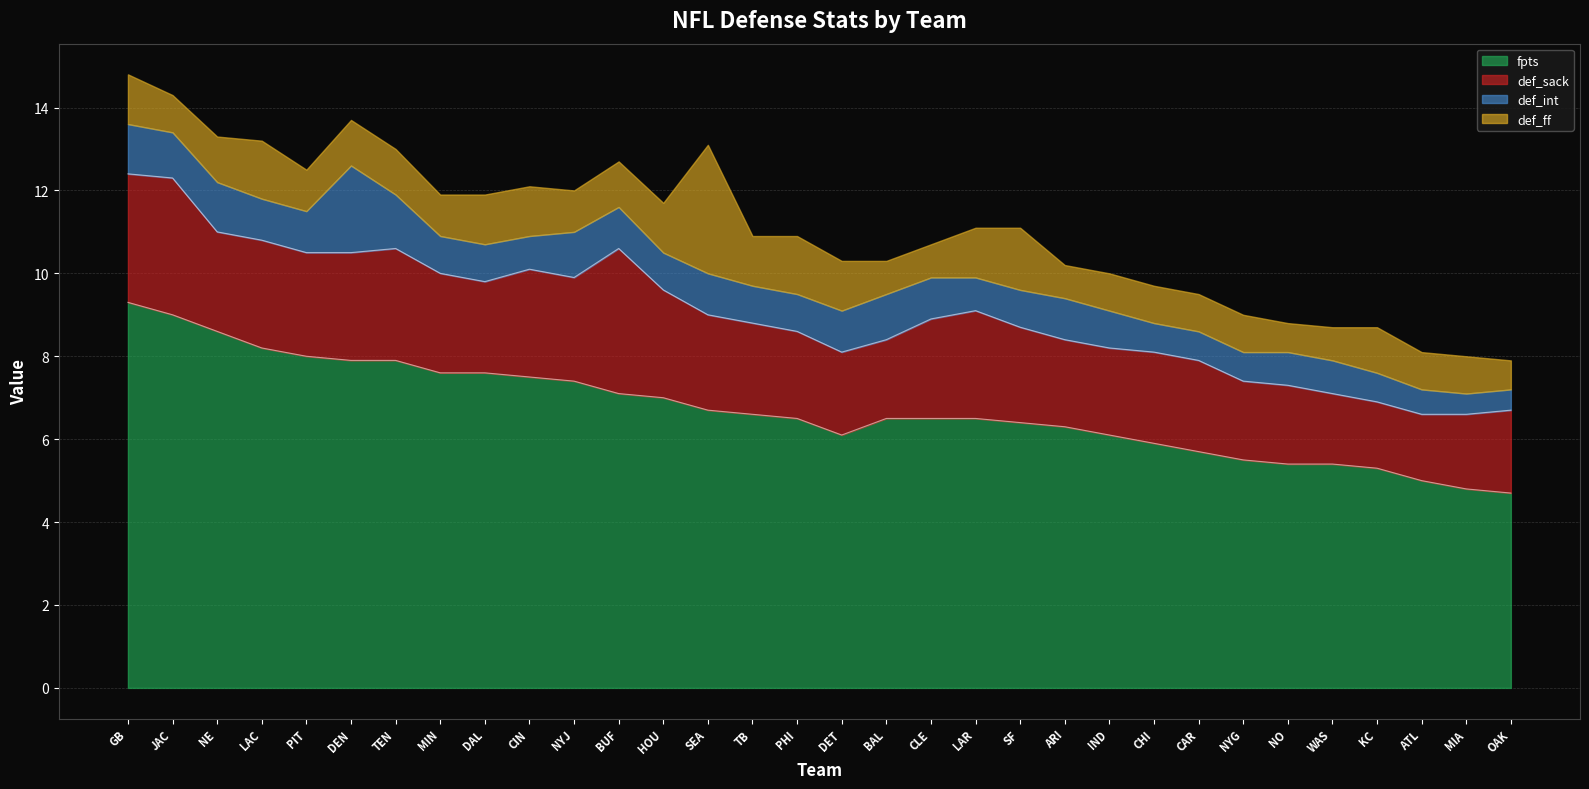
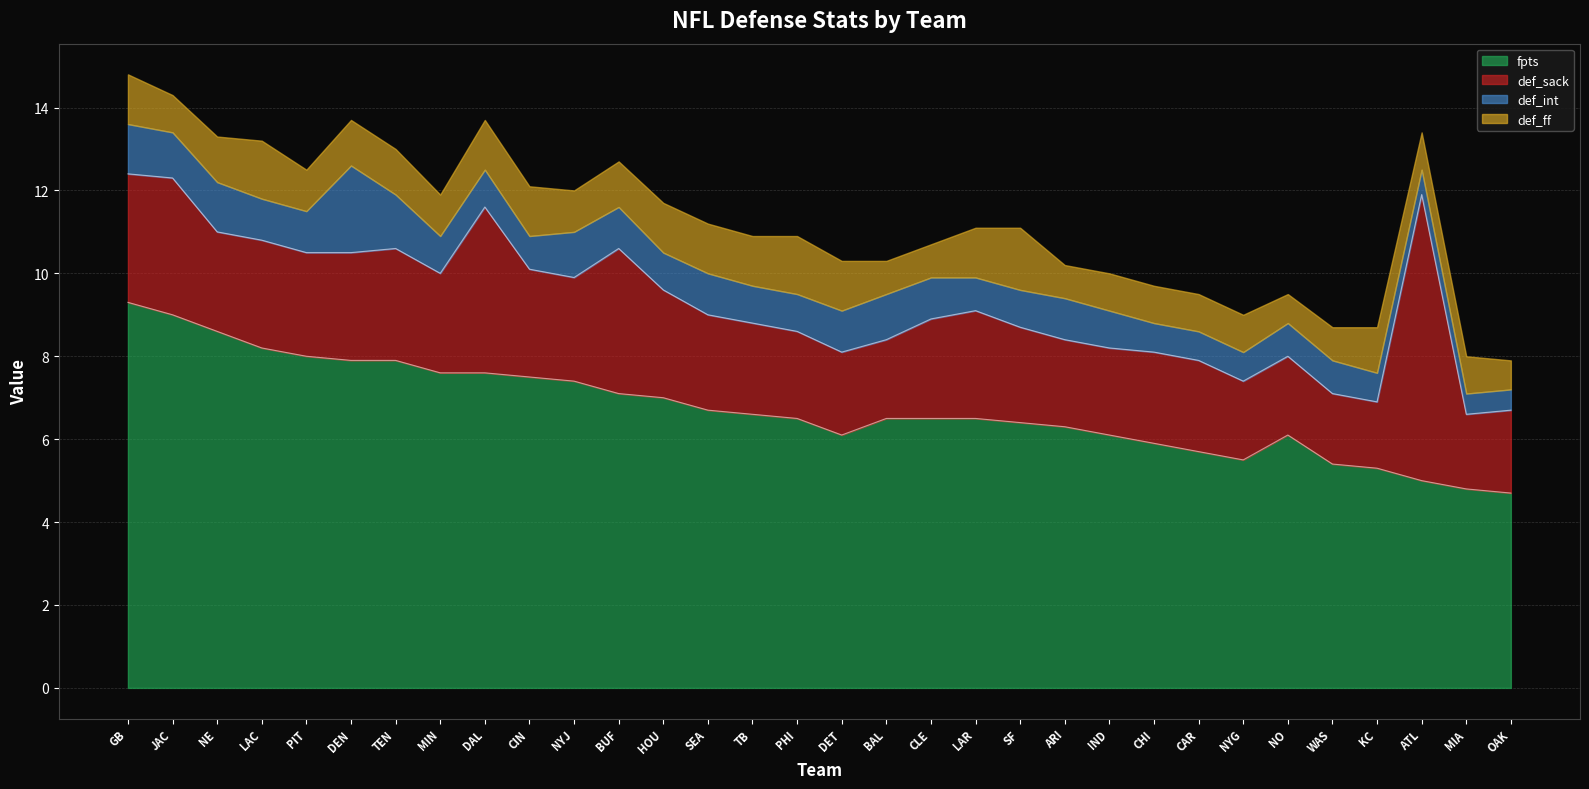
def_sack, DAL: 2.2 -> 4.0
def_ff, SEA: 3.1 -> 1.2
fpts, NO: 5.4 -> 6.1
def_sack, ATL: 1.6 -> 6.9
